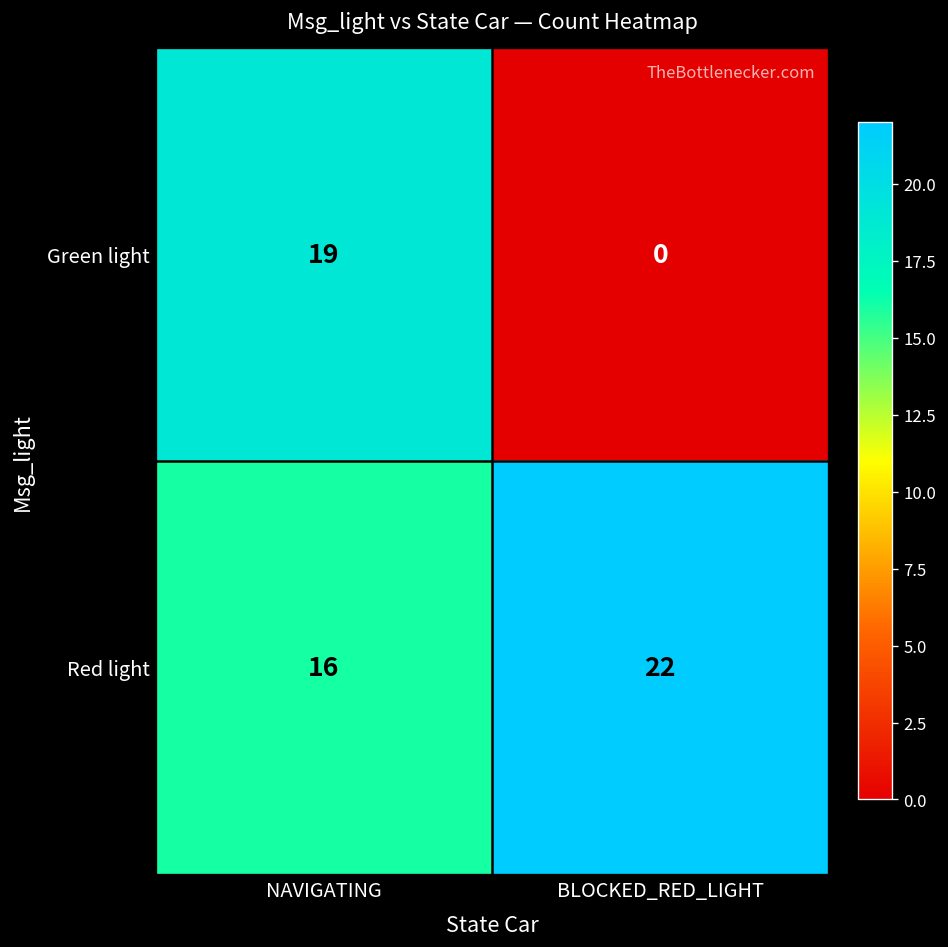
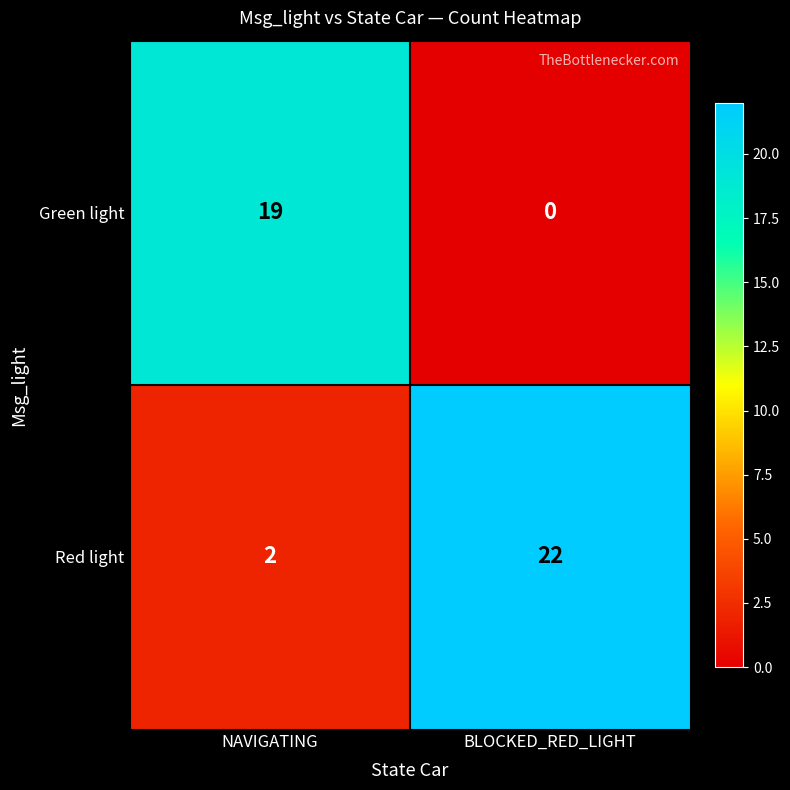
Red light, NAVIGATING: 16 -> 2
